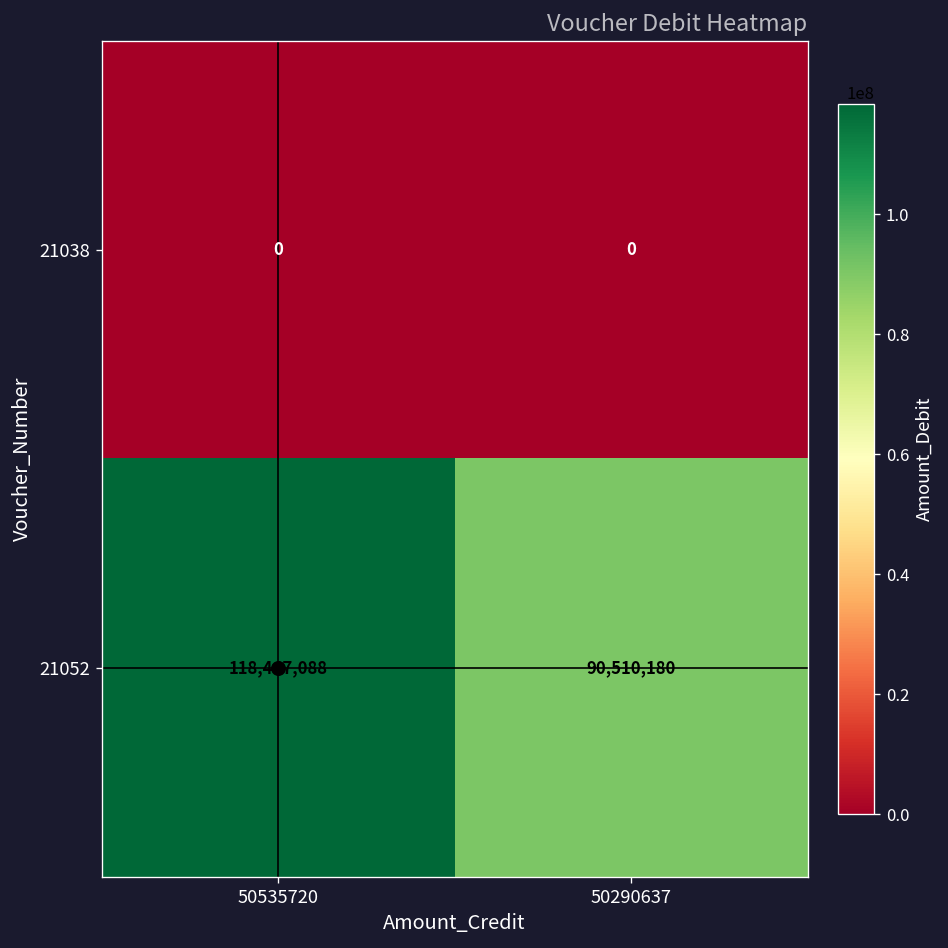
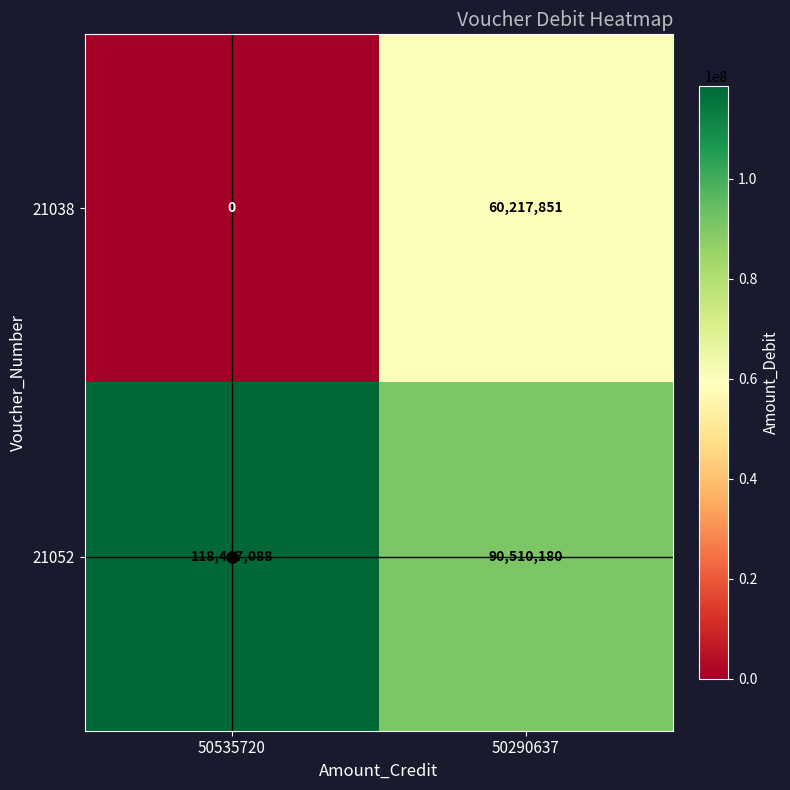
21038, 50290637: 0 -> 60,217,851
